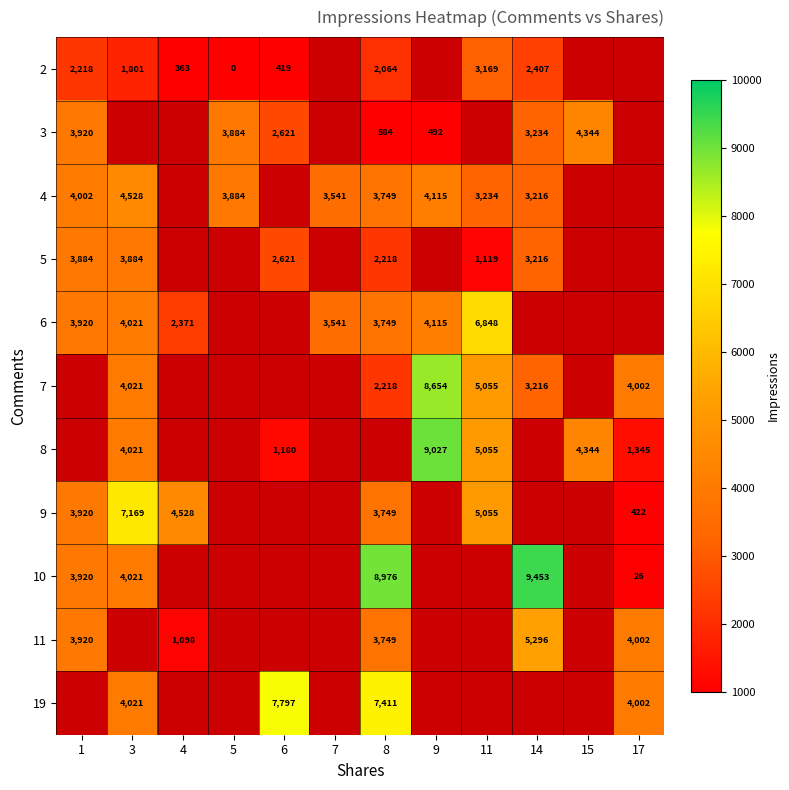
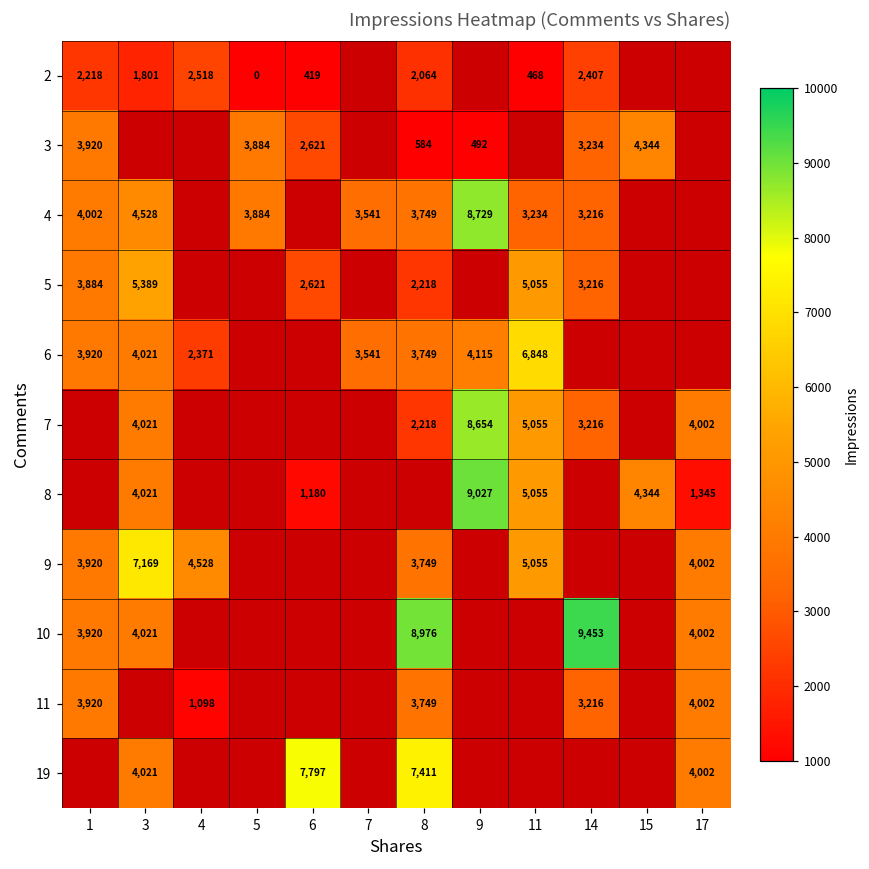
2, 4: 363 -> 2,518
2, 11: 3,169 -> 468
4, 9: 4,115 -> 8,729
5, 3: 3,884 -> 5,389
5, 11: 1,119 -> 5,055
9, 17: 422 -> 4,002
10, 17: 26 -> 4,002
11, 14: 5,296 -> 3,216
